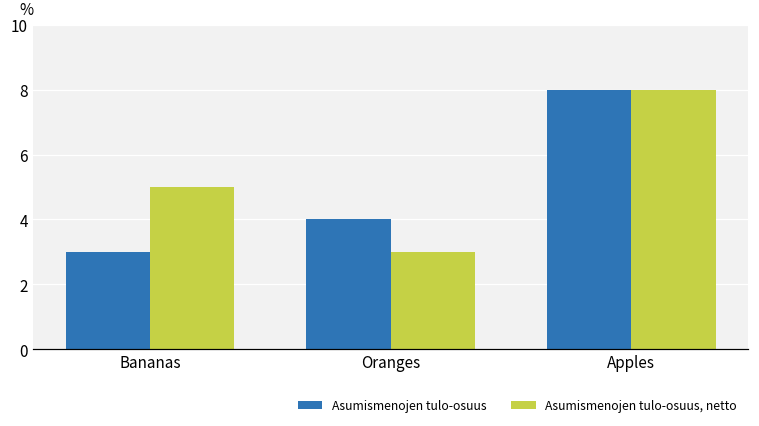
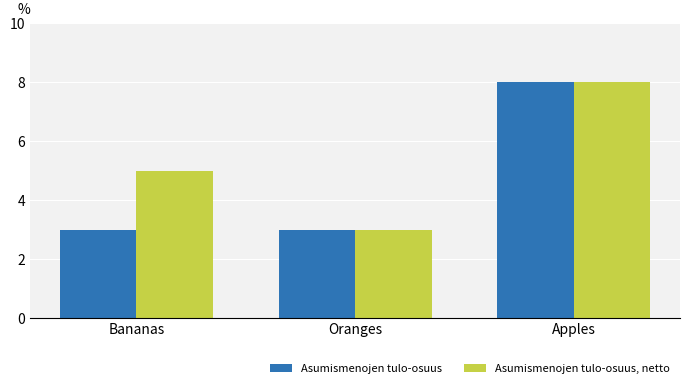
Asumismenojen tulo-osuus, Oranges: 4 -> 3
